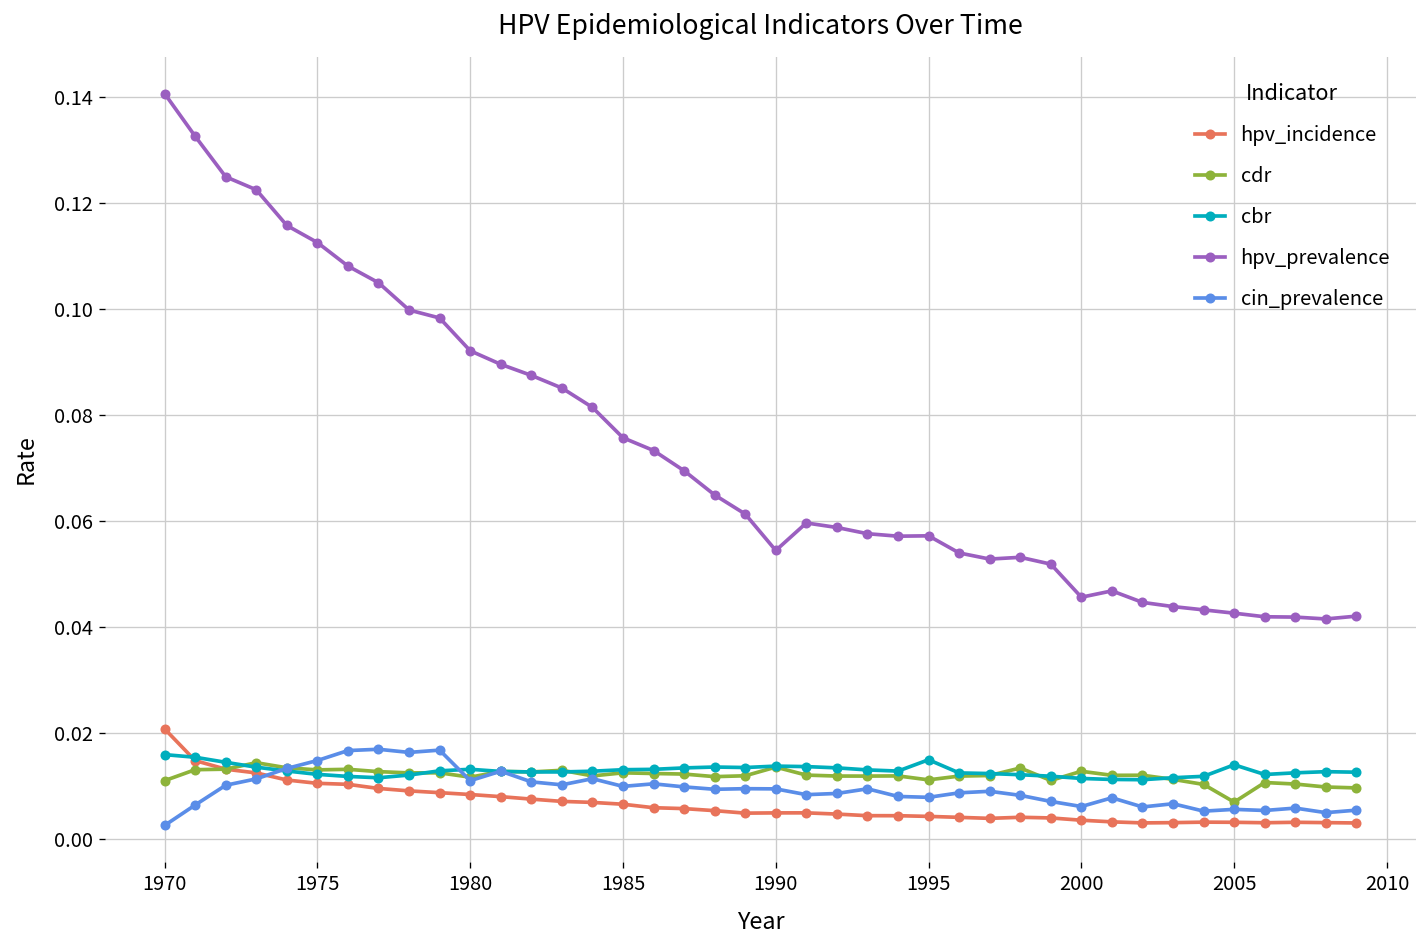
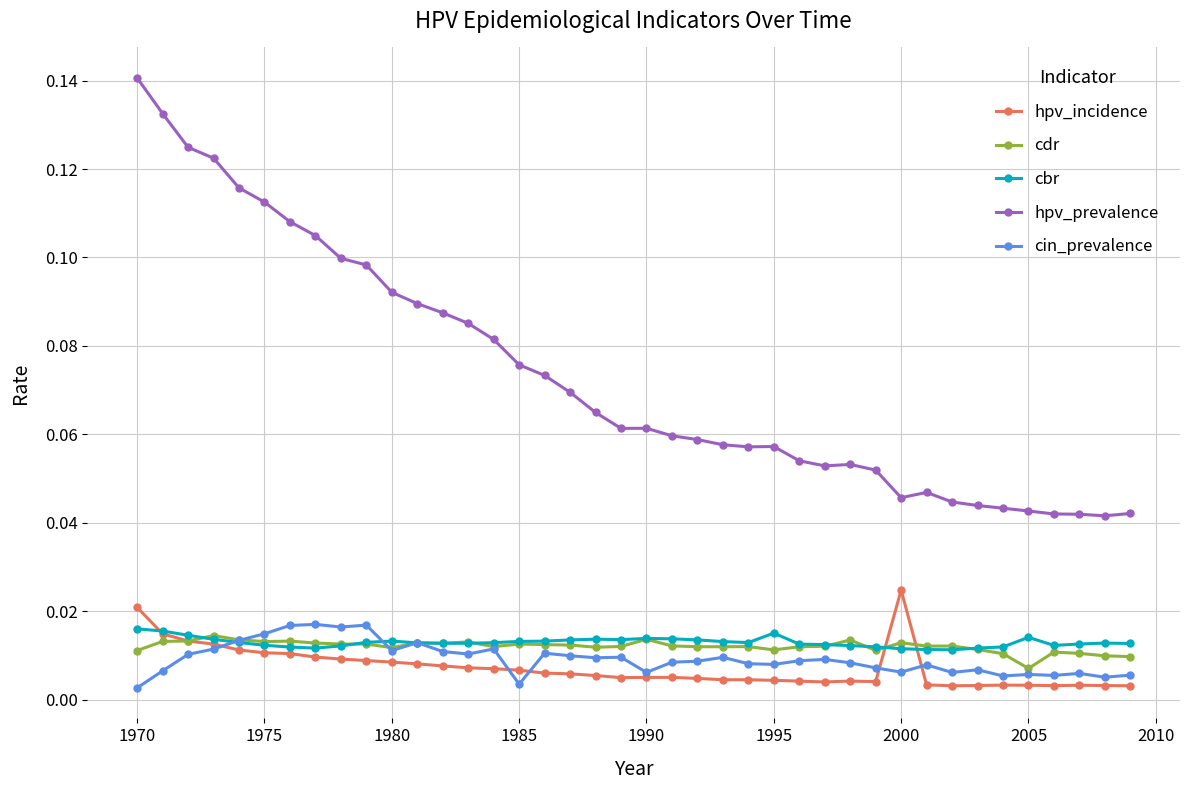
cin_prevalence, 1985: 0.010 -> 0.003
hpv_prevalence, 1990: 0.054 -> 0.061
cin_prevalence, 1990: 0.010 -> 0.006
hpv_incidence, 2000: 0.004 -> 0.025
